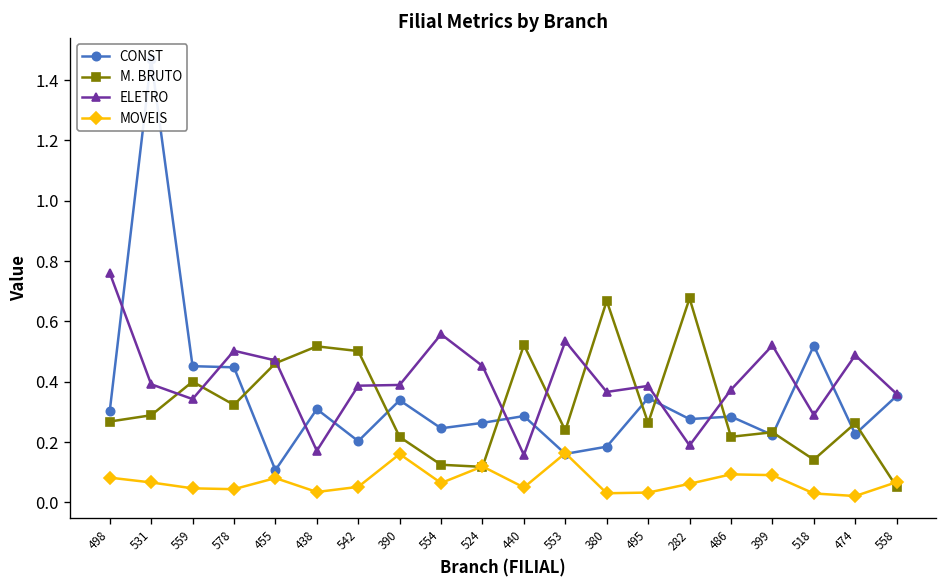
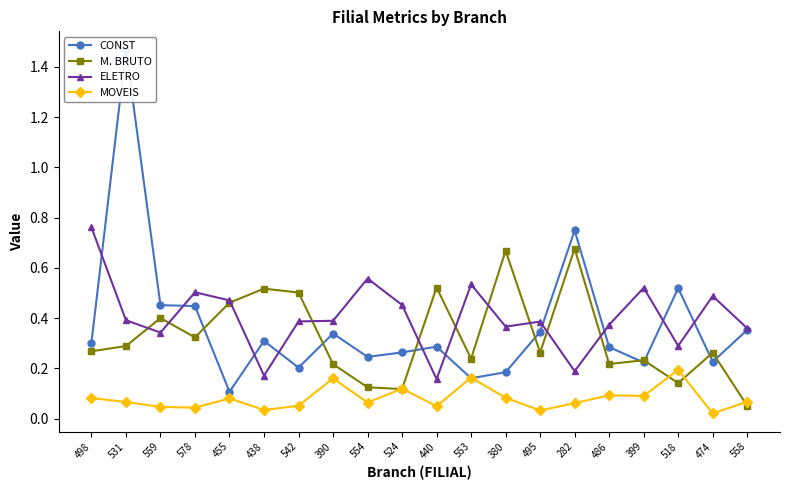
MOVEIS, 380: 0.03 -> 0.08
CONST, 282: 0.28 -> 0.75
MOVEIS, 518: 0.03 -> 0.19
